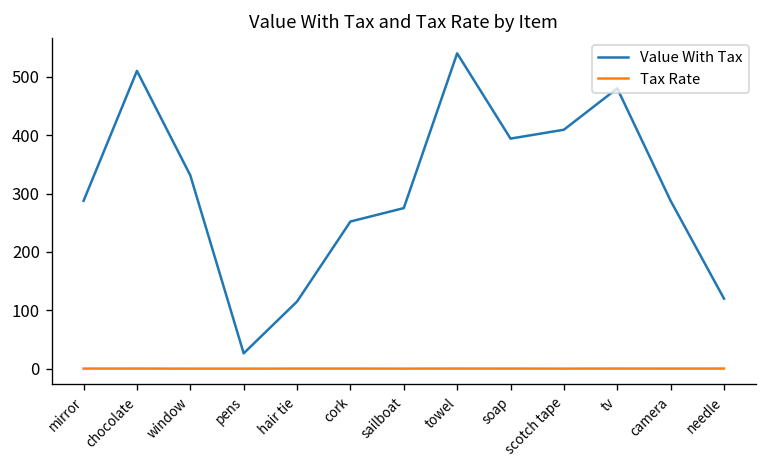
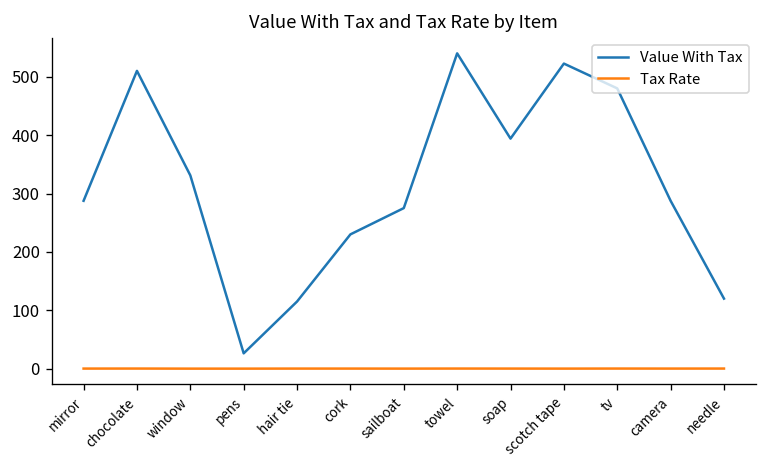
Value With Tax, cork: 250 -> 230
Value With Tax, scotch tape: 410 -> 520
